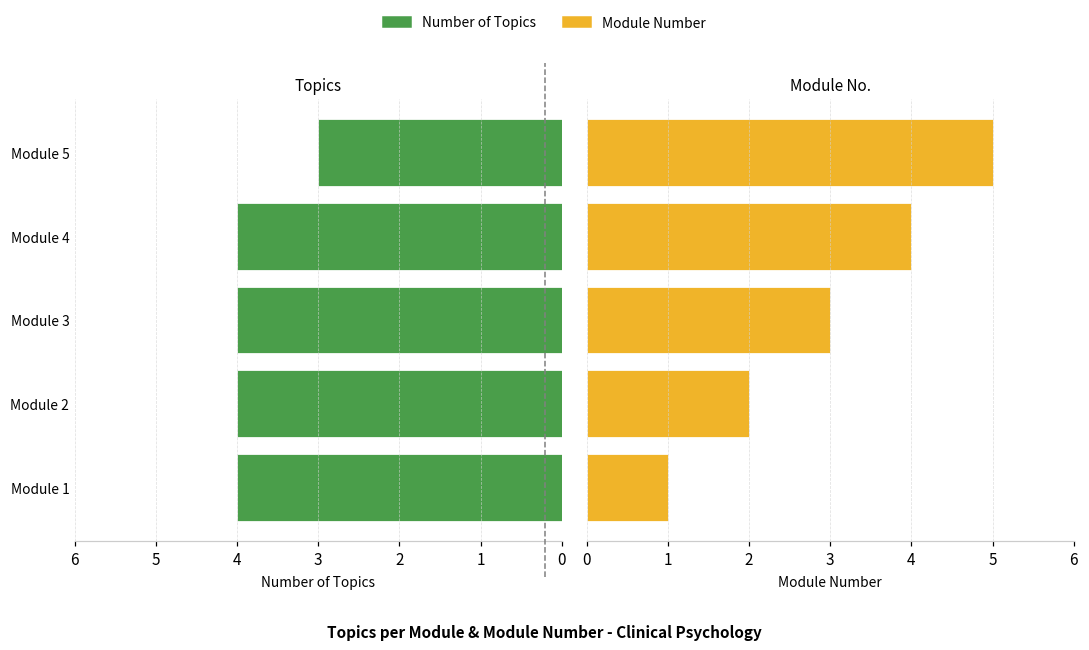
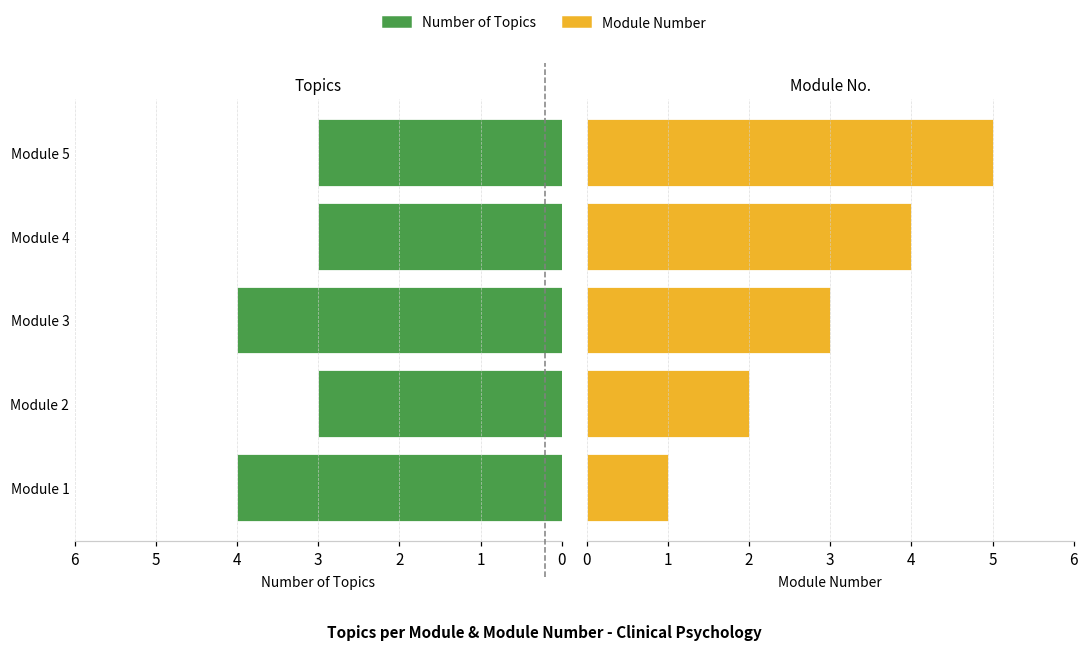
Topics, Module 4: 4 -> 3
Topics, Module 2: 4 -> 3
